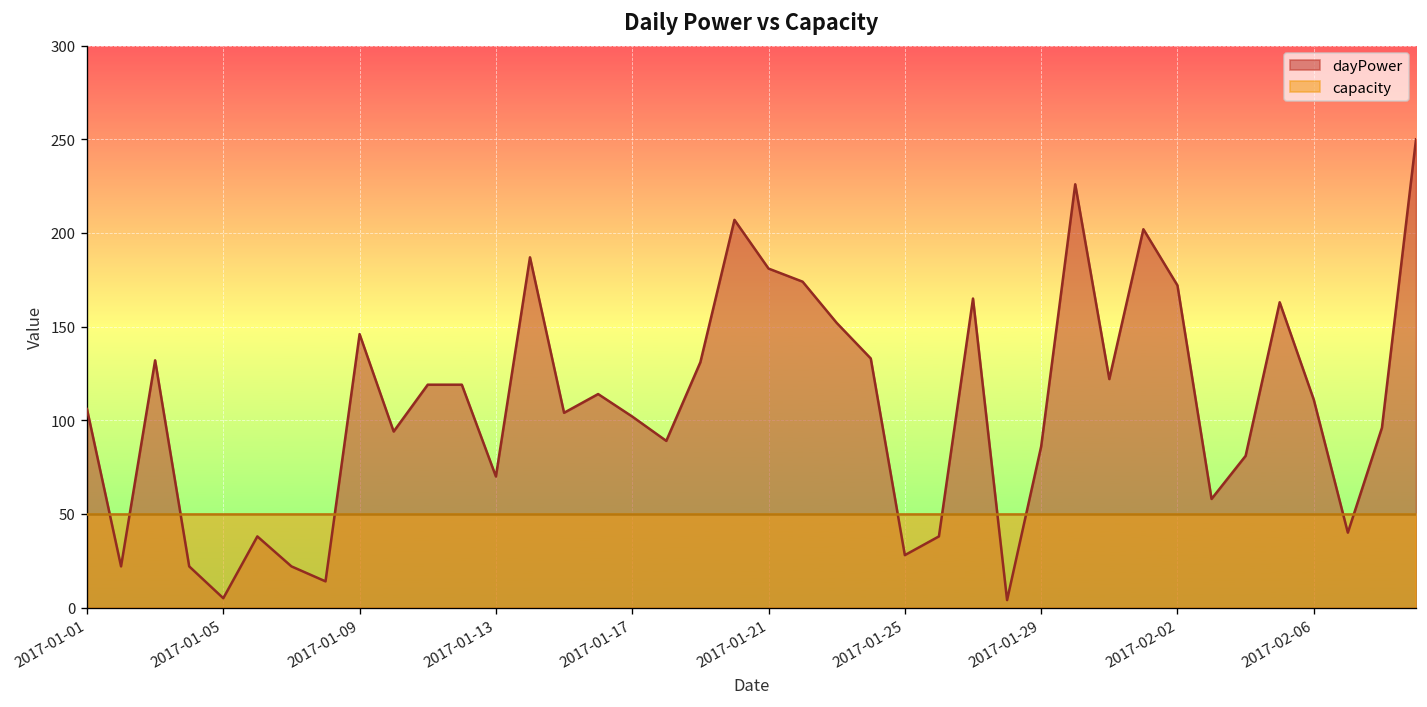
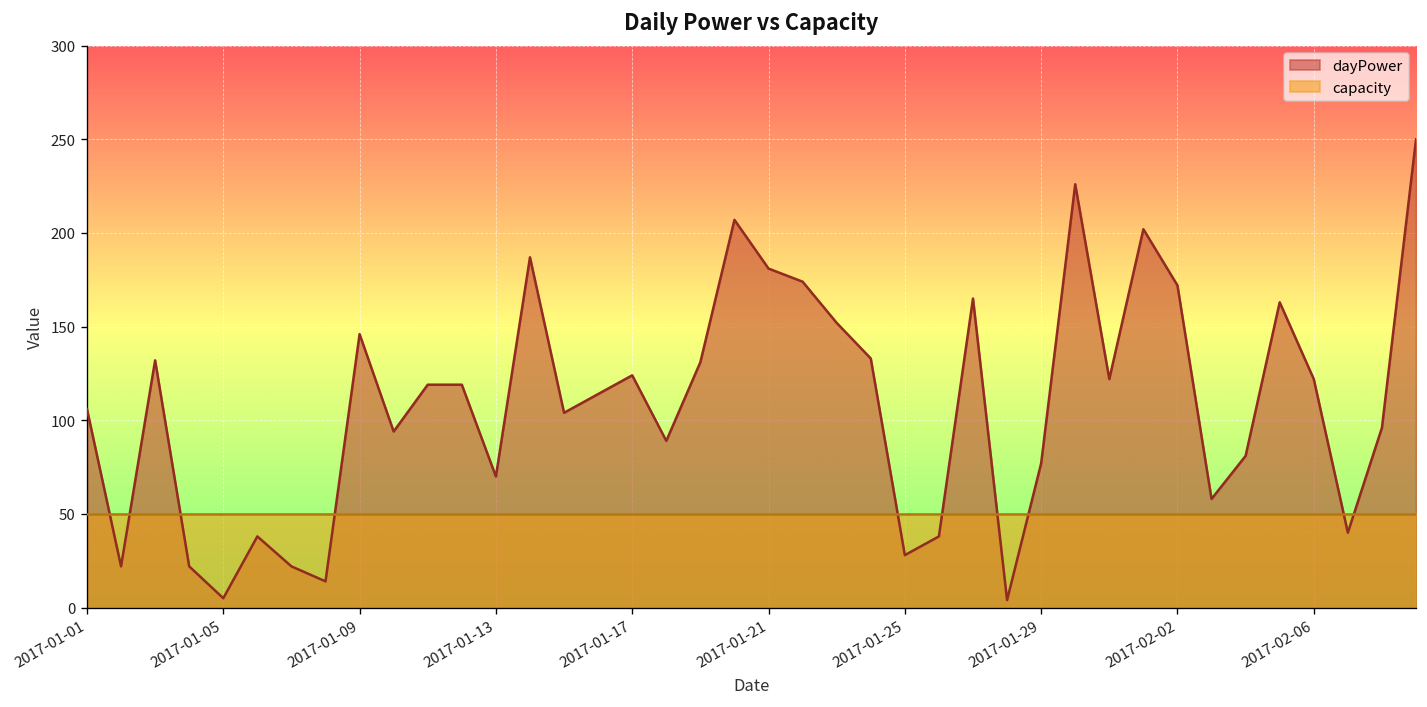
dayPower, 2017-01-17: 102 -> 124
dayPower, 2017-01-29: 86 -> 77
dayPower, 2017-02-06: 111 -> 122
